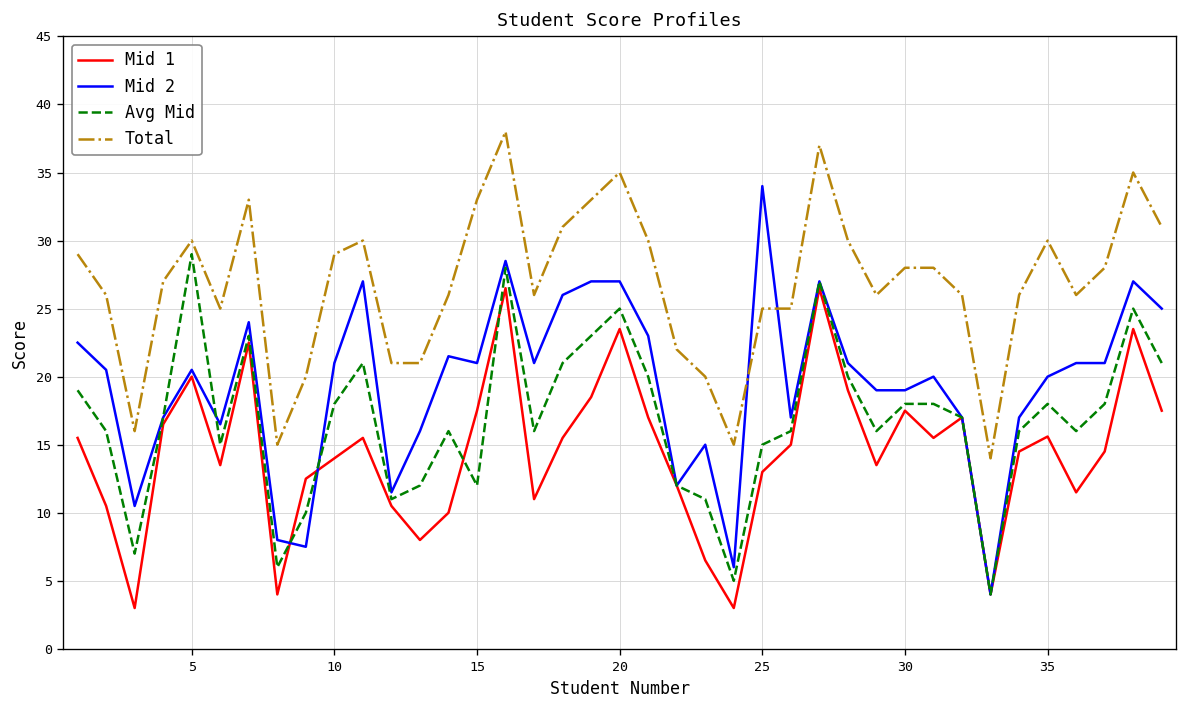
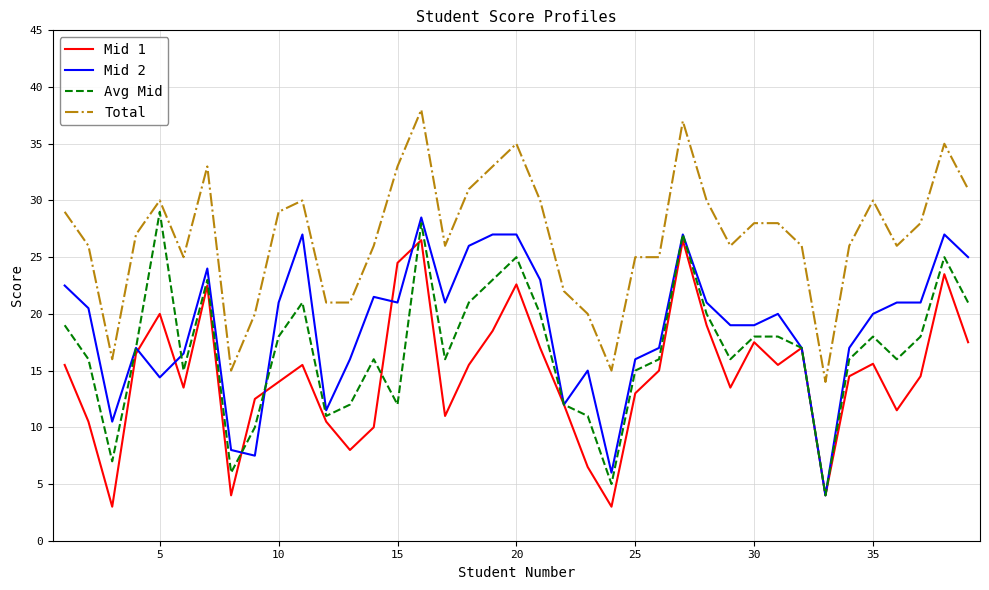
Mid 2, 5: 20.5 -> 14.4
Mid 1, 15: 17.5 -> 24.5
Mid 1, 20: 23.5 -> 22.6
Mid 2, 25: 34 -> 16
